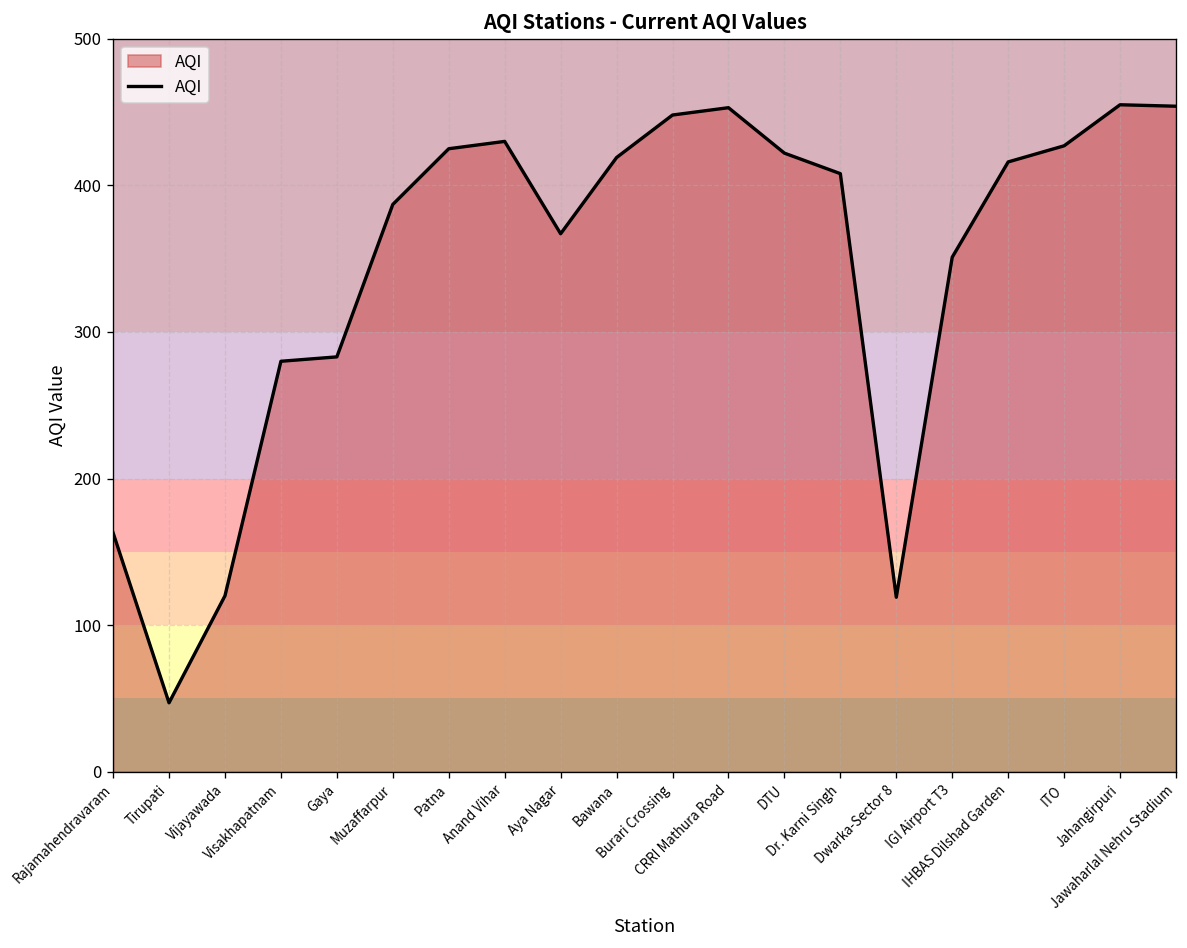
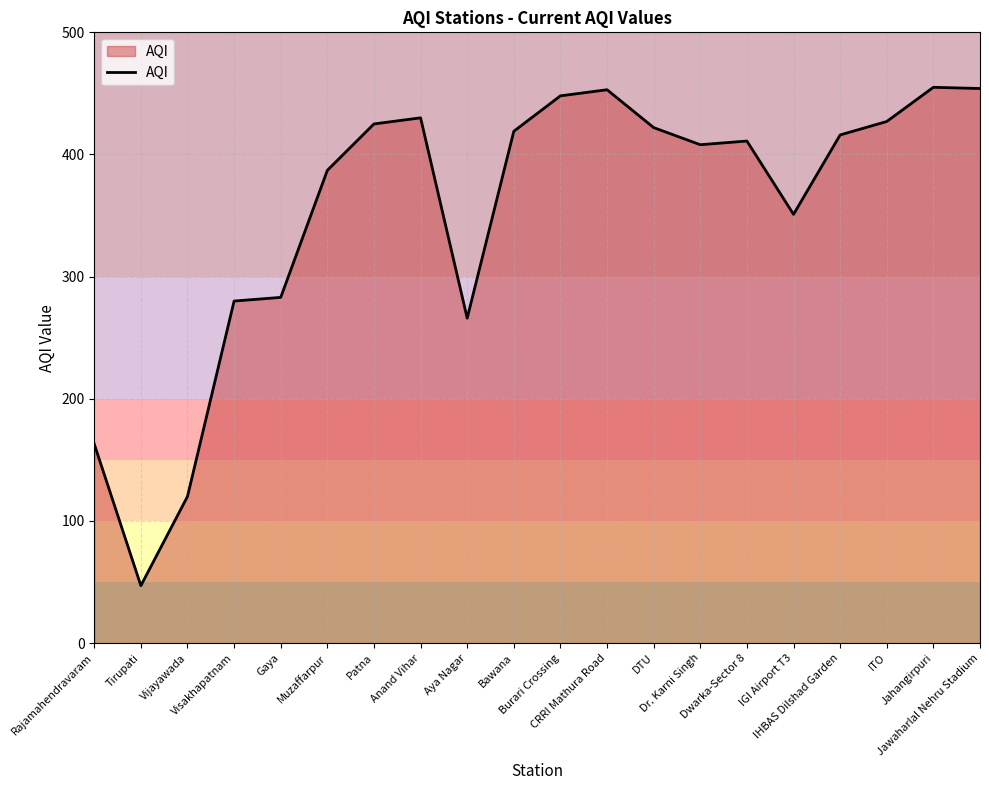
Aya Nagar: 367 -> 266
Dwarka-Sector 8: 119 -> 411
